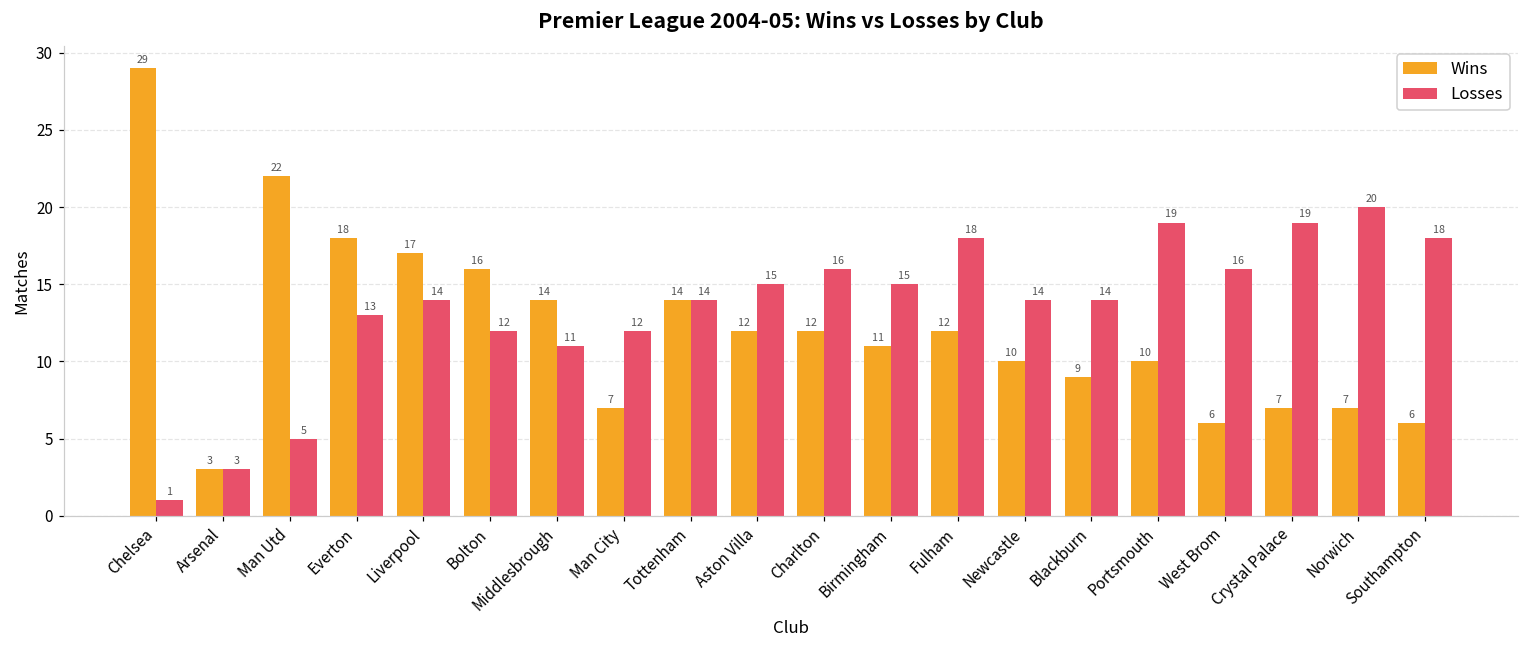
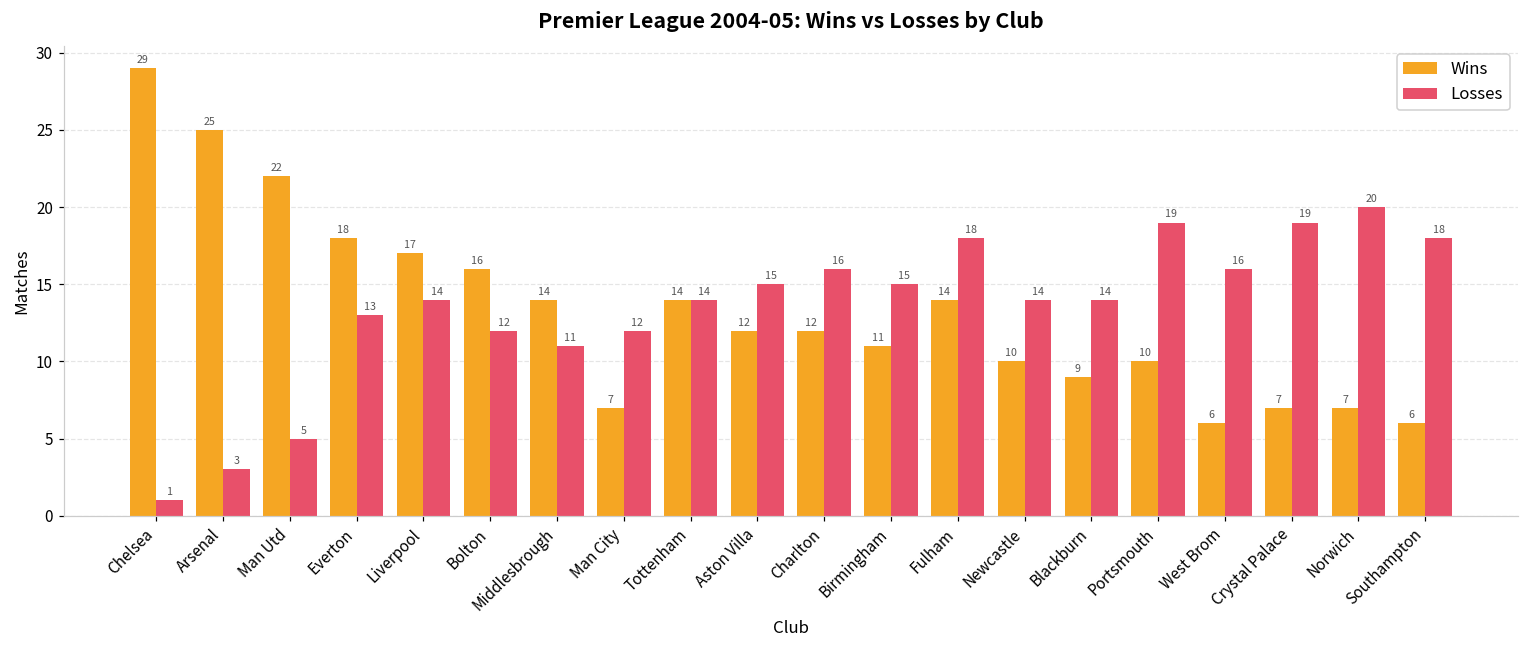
Wins, Arsenal: 3 -> 25
Wins, Fulham: 12 -> 14
